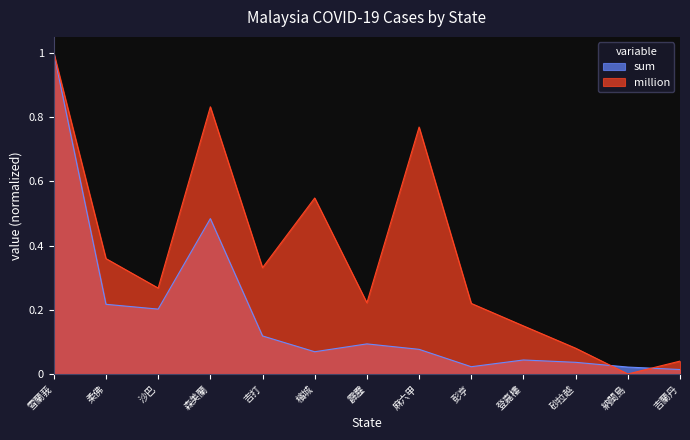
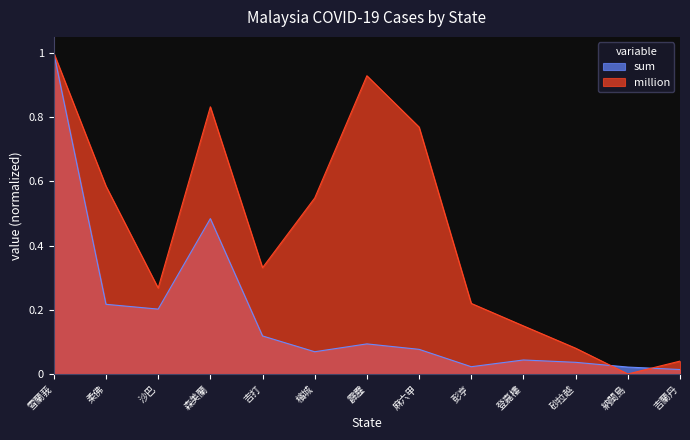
million, 柔佛: 0.36 -> 0.59
million, 霹靂: 0.22 -> 0.93
